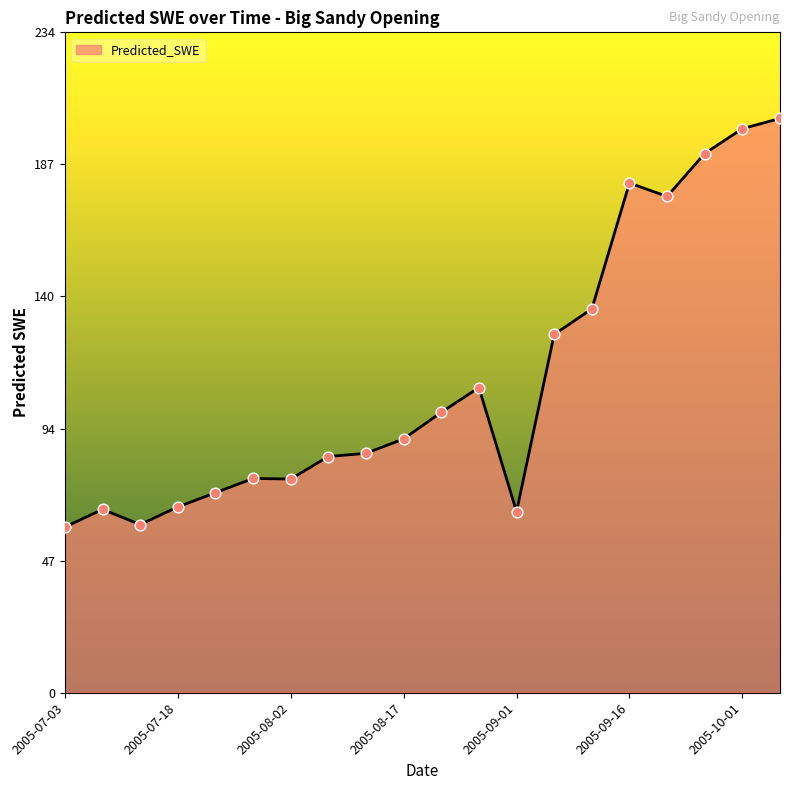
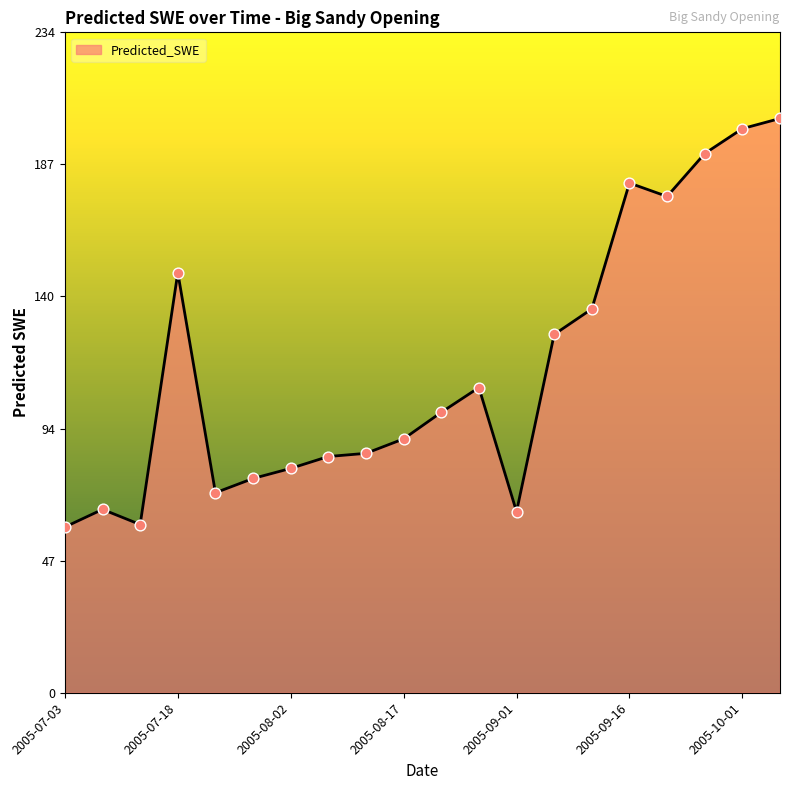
2005-07-18: 66 -> 149
2005-08-02: 76 -> 79
